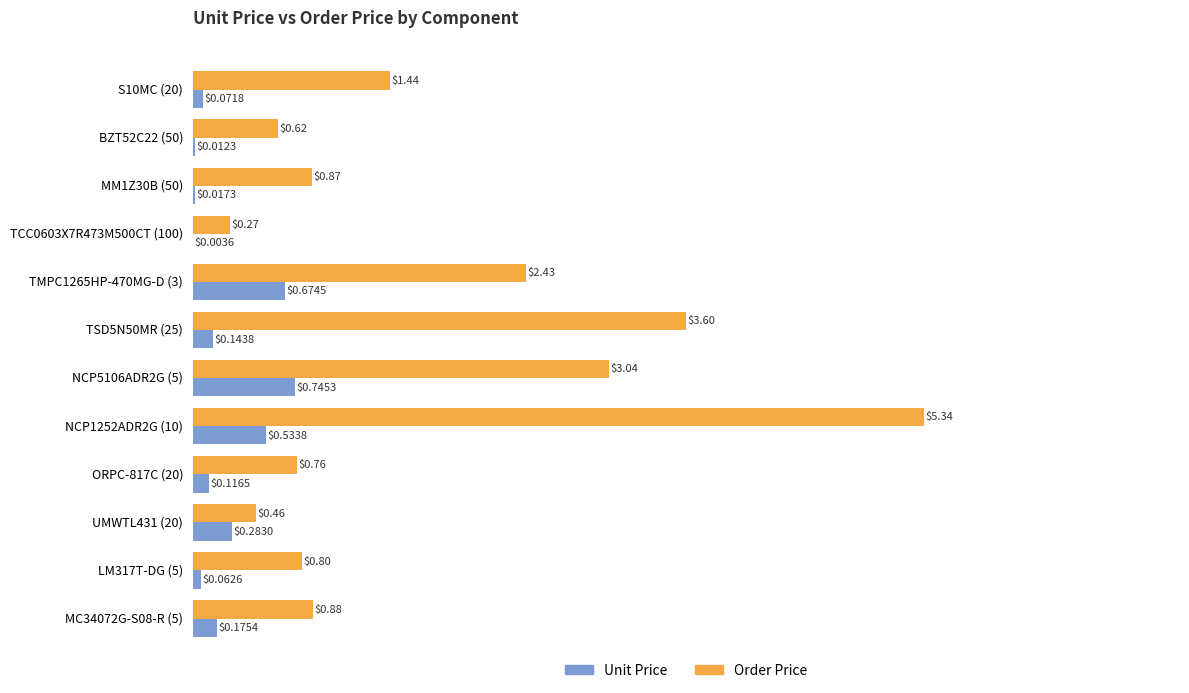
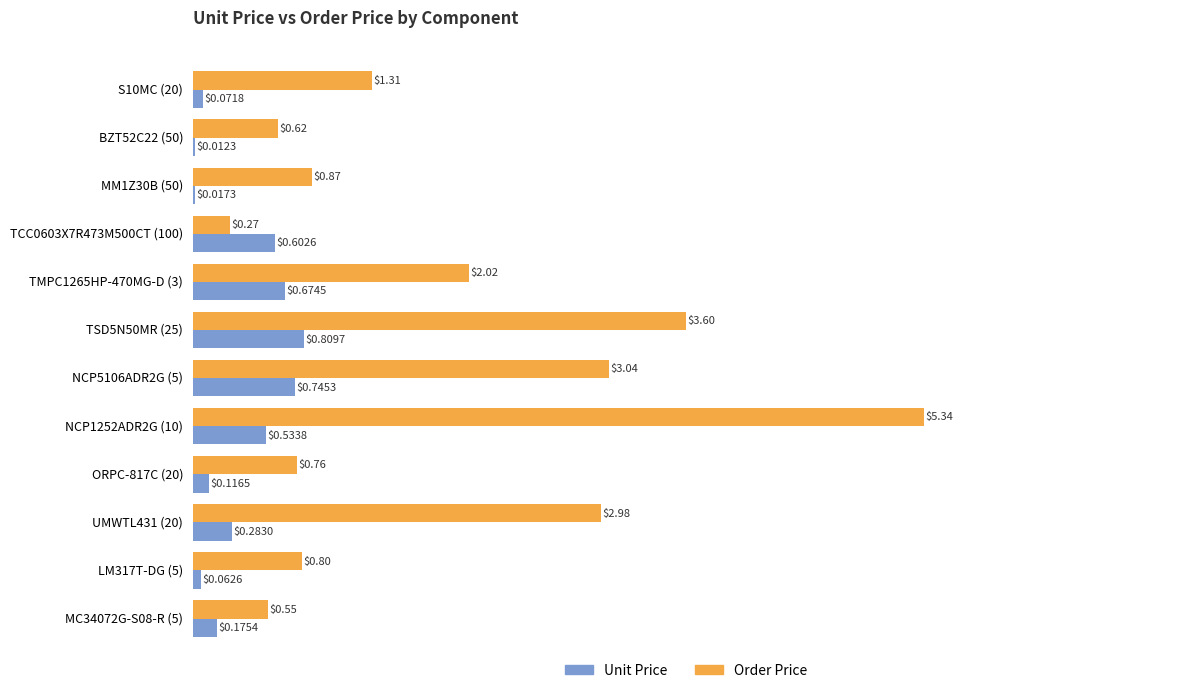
Order Price, S10MC (20): $1.44 -> $1.31
Unit Price, TCC0603X7R473M500CT (100): $0.0036 -> $0.6026
Order Price, TMPC1265HP-470MG-D (3): $2.43 -> $2.02
Unit Price, TSD5N50MR (25): $0.1438 -> $0.8097
Order Price, UMWTL431 (20): $0.46 -> $2.98
Order Price, MC34072G-S08-R (5): $0.88 -> $0.55
